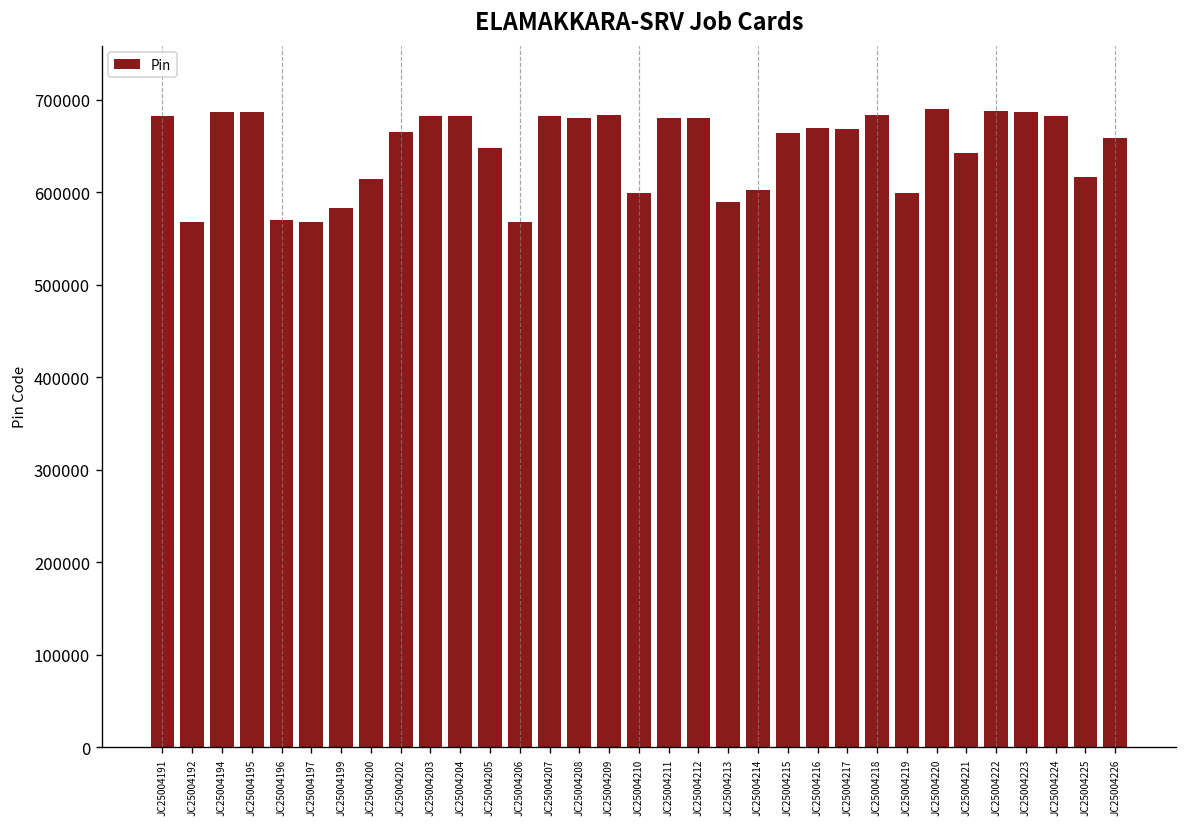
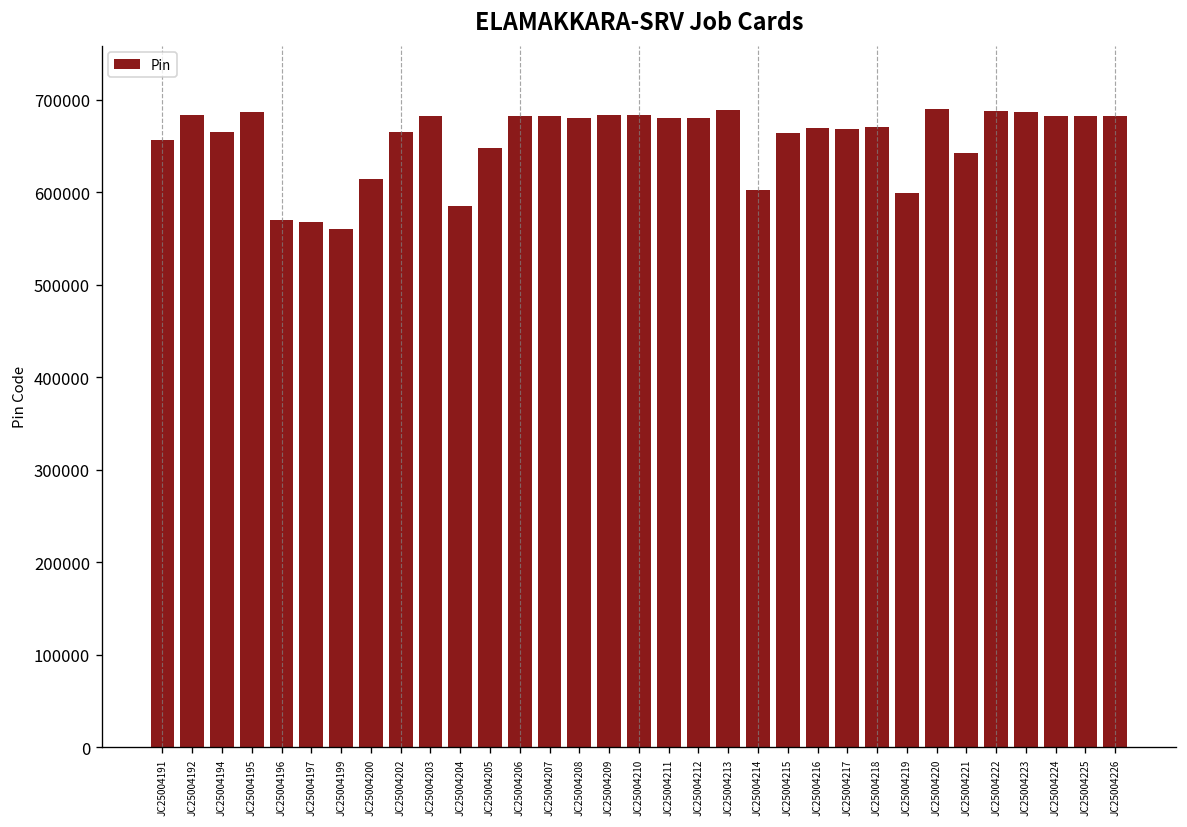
JC25004191: 680000 -> 660000
JC25004192: 570000 -> 680000
JC25004194: 690000 -> 670000
JC25004199: 580000 -> 560000
JC25004204: 680000 -> 590000
JC25004206: 570000 -> 680000
JC25004210: 600000 -> 680000
JC25004213: 590000 -> 690000
JC25004218: 680000 -> 670000
JC25004225: 620000 -> 680000
JC25004226: 660000 -> 680000
